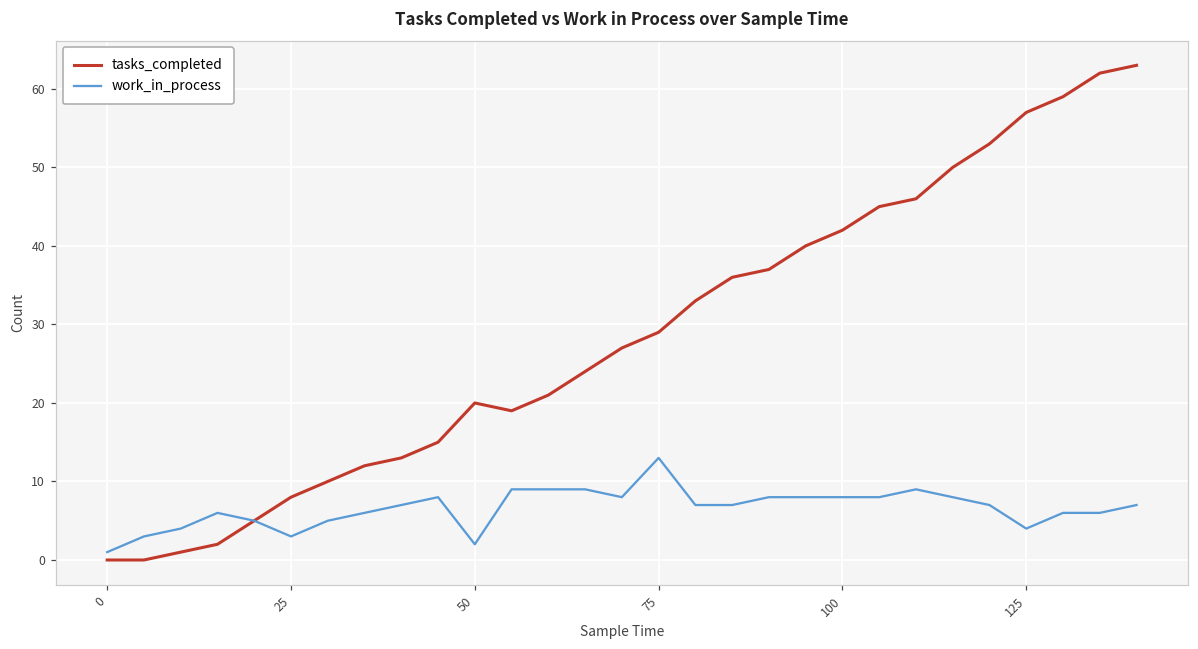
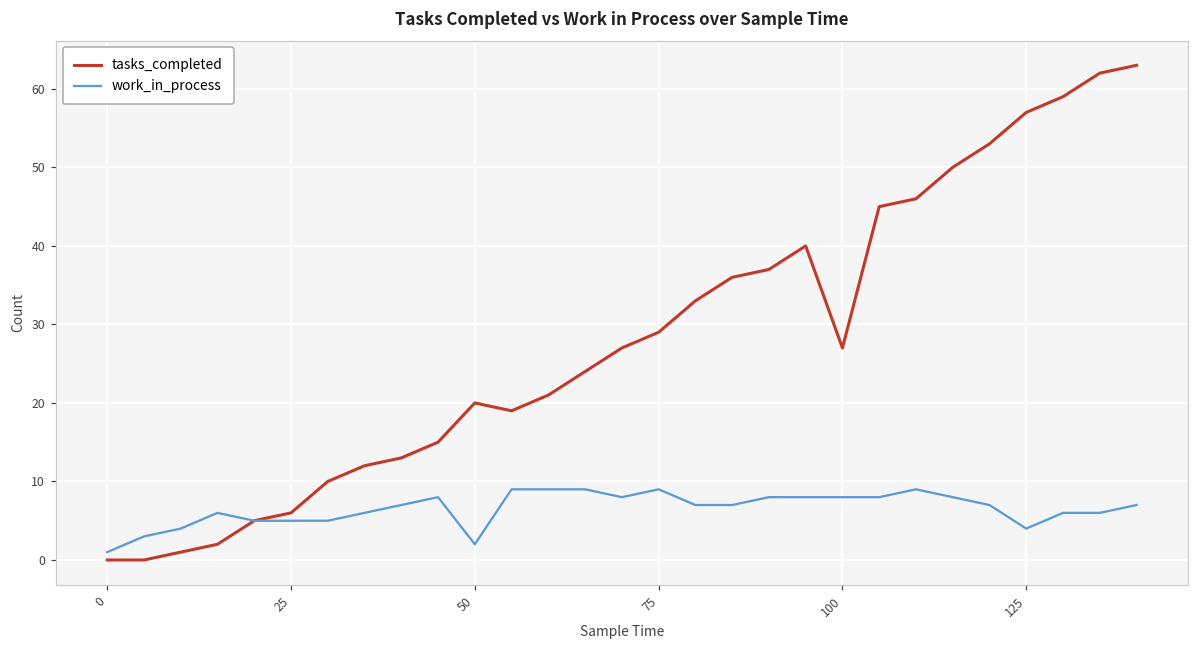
tasks_completed, 25: 8 -> 6
work_in_process, 25: 3 -> 5
work_in_process, 75: 13 -> 9
tasks_completed, 100: 42 -> 27
